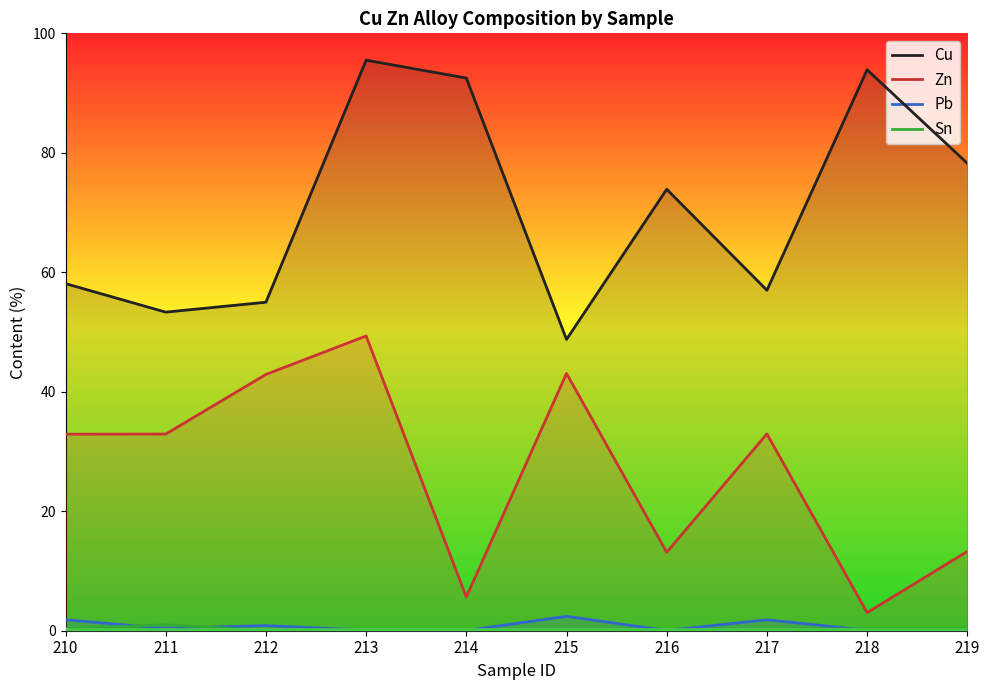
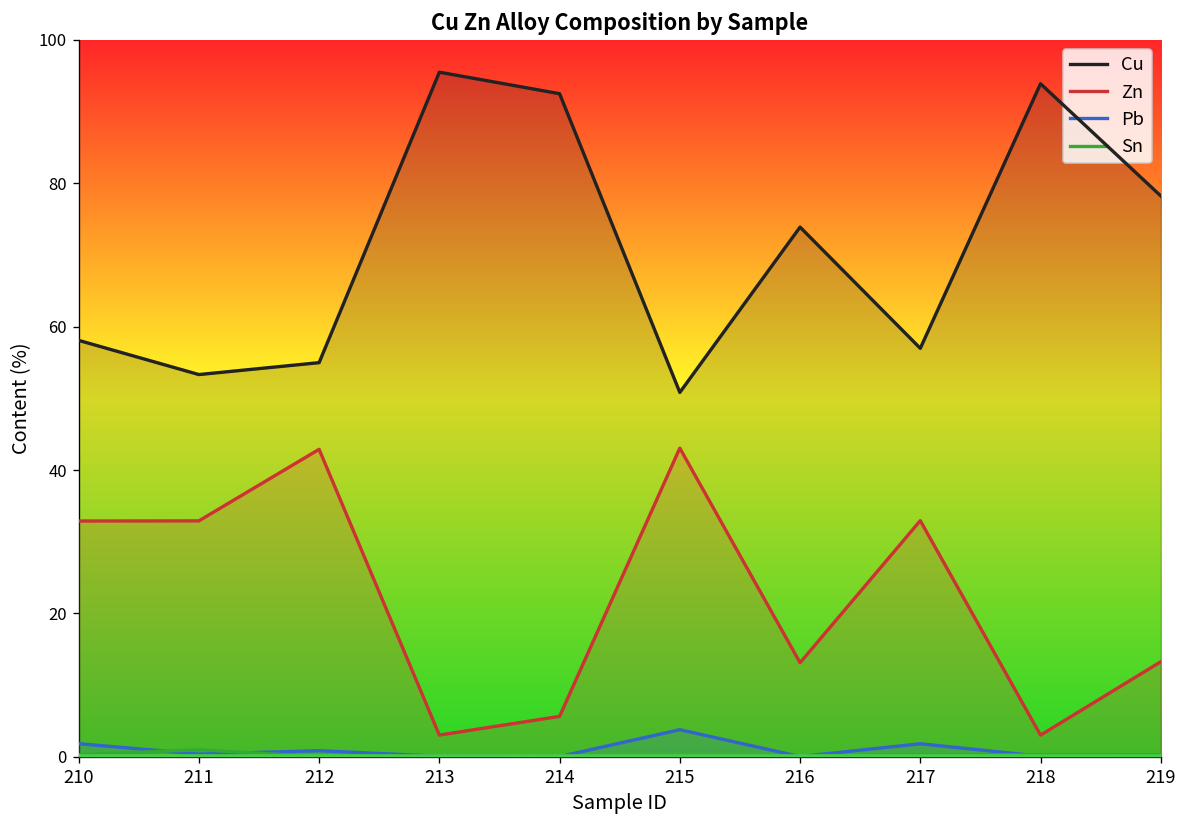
Zn, 213: 49 -> 3
Cu, 215: 49 -> 51
Pb, 215: 2 -> 4
